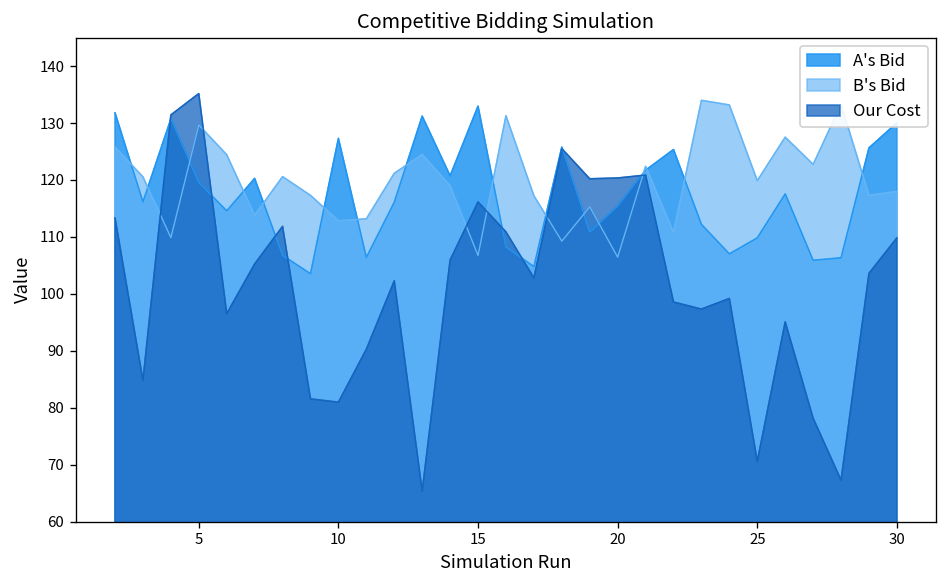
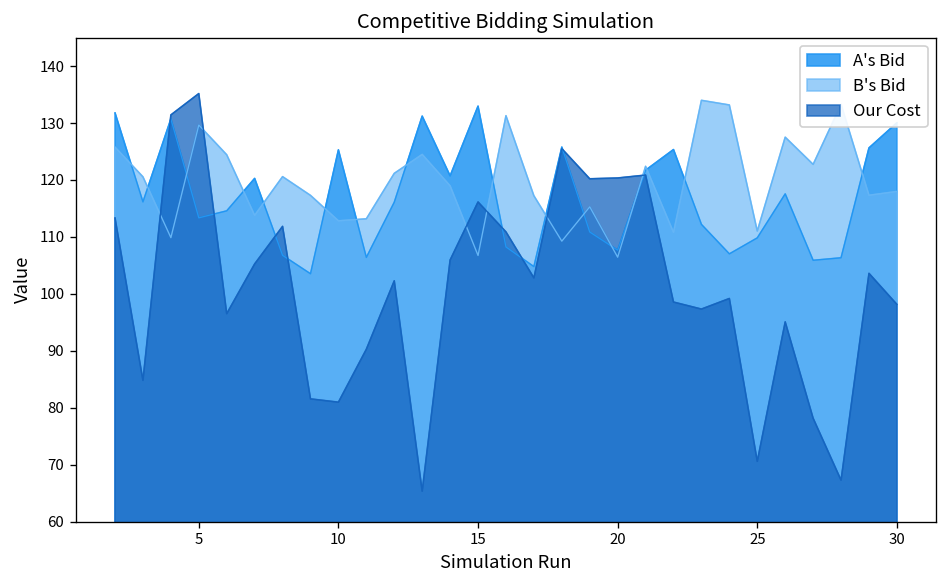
A's Bid, 5: 120 -> 113
A's Bid, 10: 127 -> 125
A's Bid, 20: 115 -> 108
B's Bid, 25: 120 -> 111
Our Cost, 30: 110 -> 98
